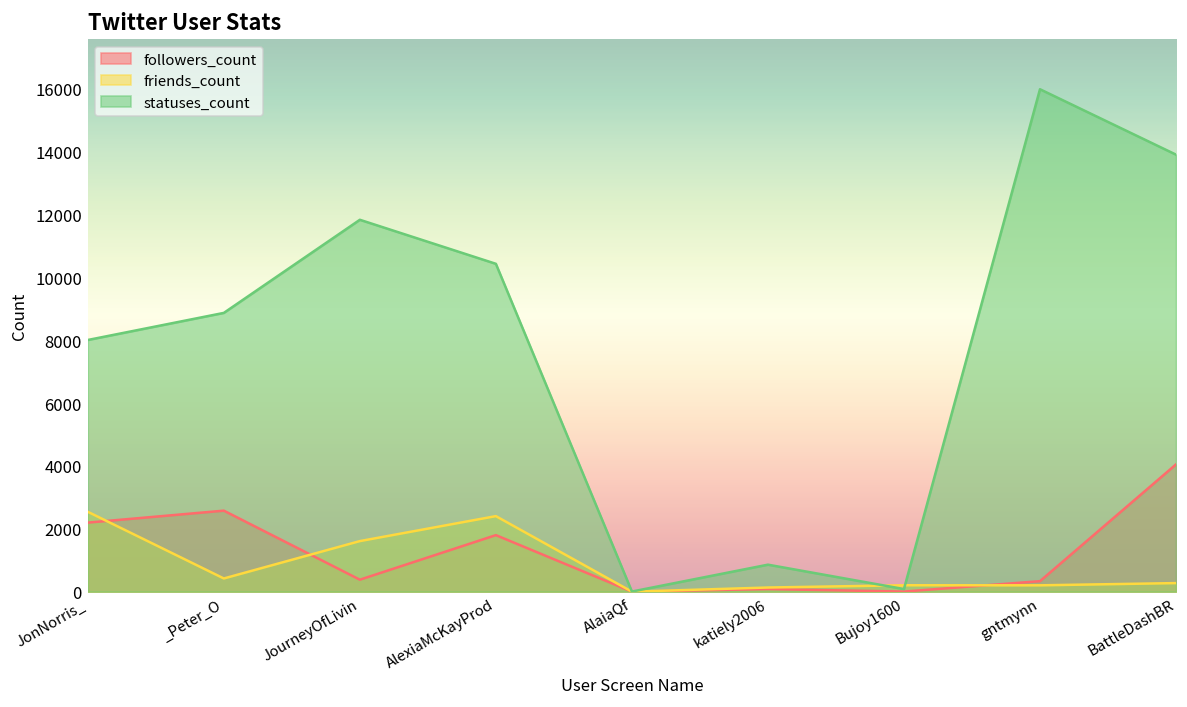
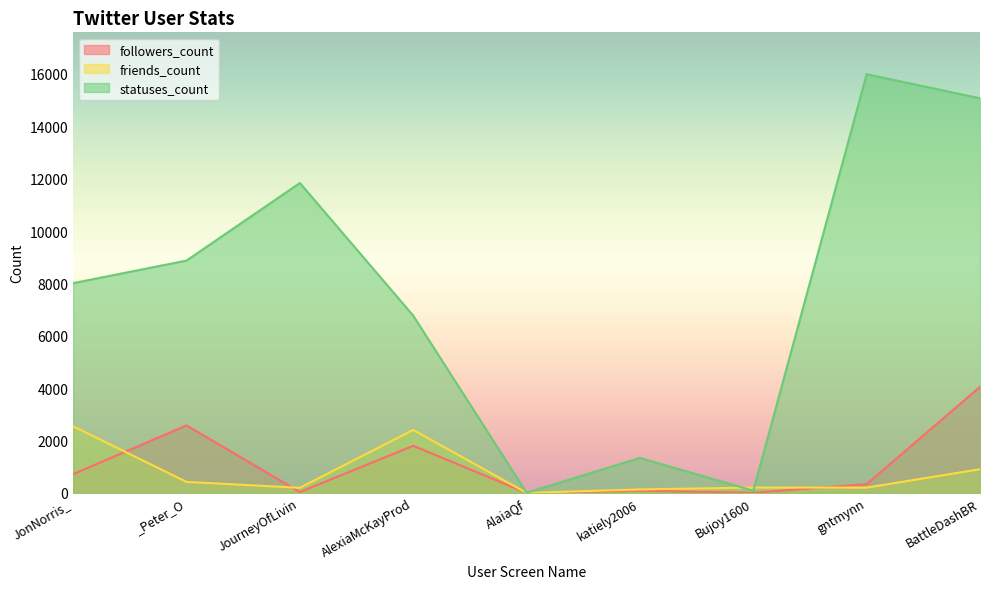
followers_count, JonNorris_: 2200 -> 700
followers_count, JourneyOfLivin: 400 -> 0
friends_count, JourneyOfLivin: 1600 -> 200
statuses_count, AlexiaMcKayProd: 10400 -> 6800
statuses_count, katiely2006: 900 -> 1300
friends_count, BattleDashBR: 300 -> 900
statuses_count, BattleDashBR: 13900 -> 15100
